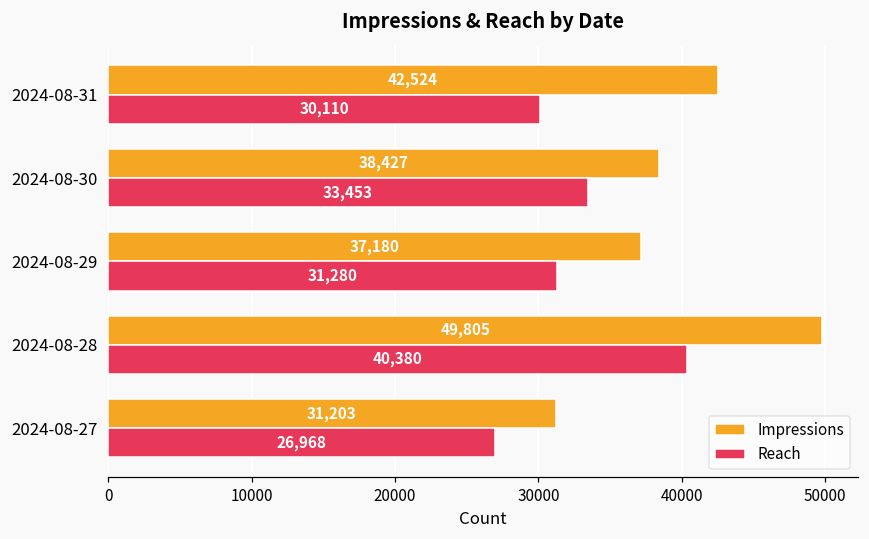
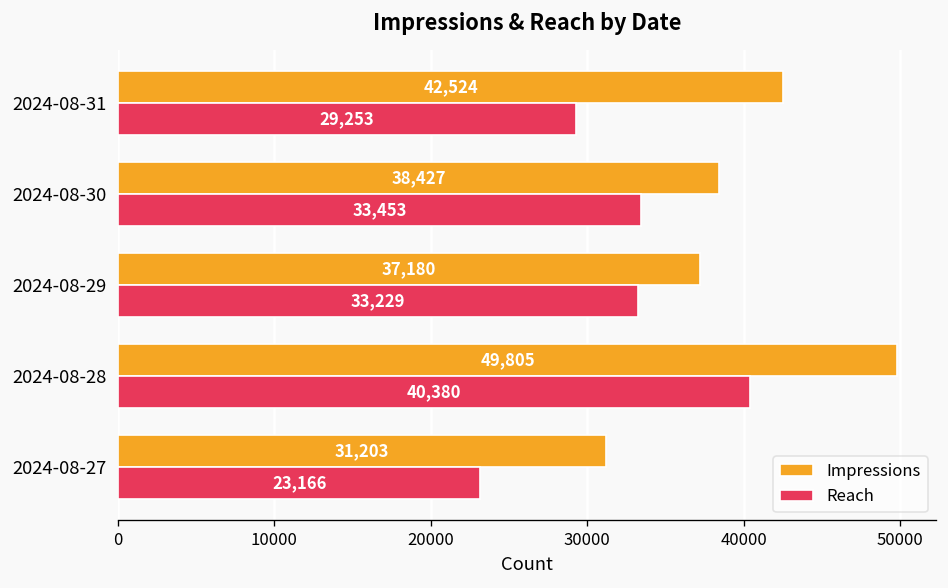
Reach, 2024-08-31: 30,110 -> 29,253
Reach, 2024-08-29: 31,280 -> 33,229
Reach, 2024-08-27: 26,968 -> 23,166
